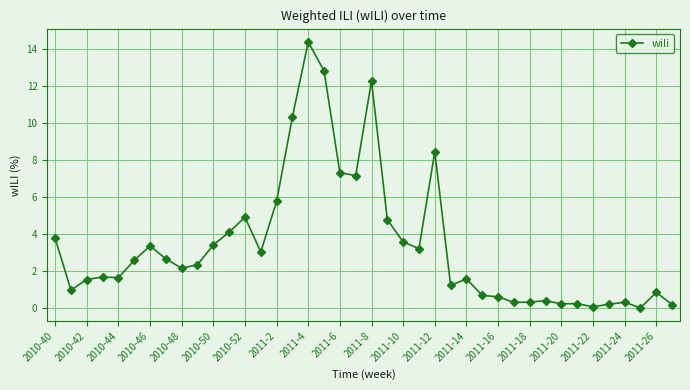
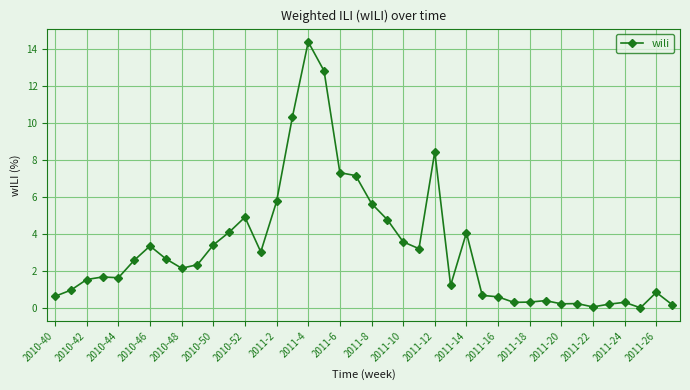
2010-40: 3.8 -> 0.6
2011-8: 12.3 -> 5.7
2011-14: 1.6 -> 4.1
